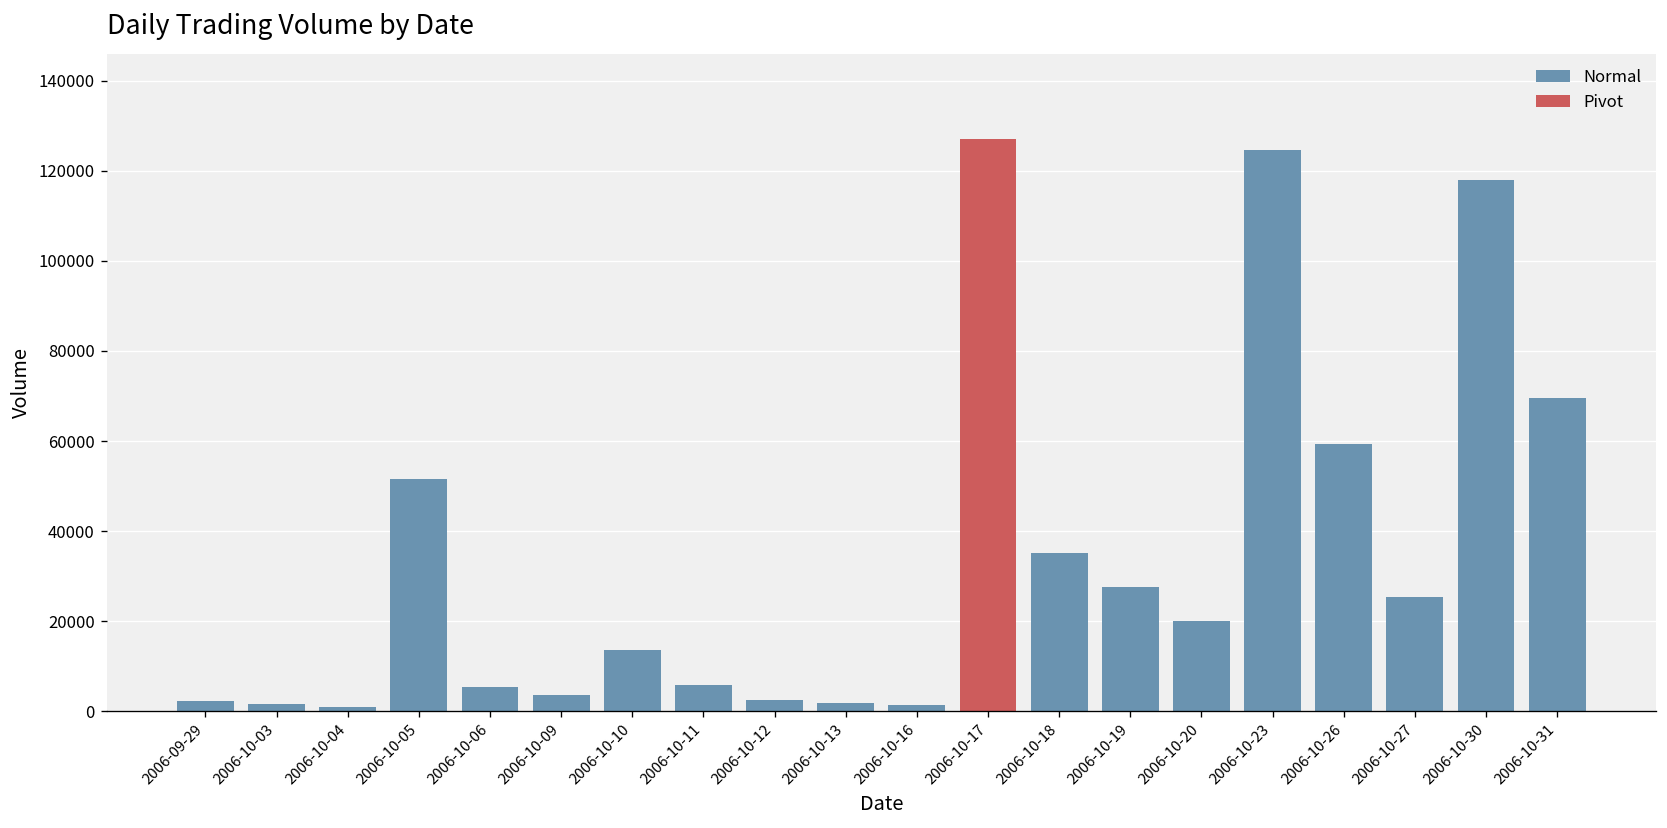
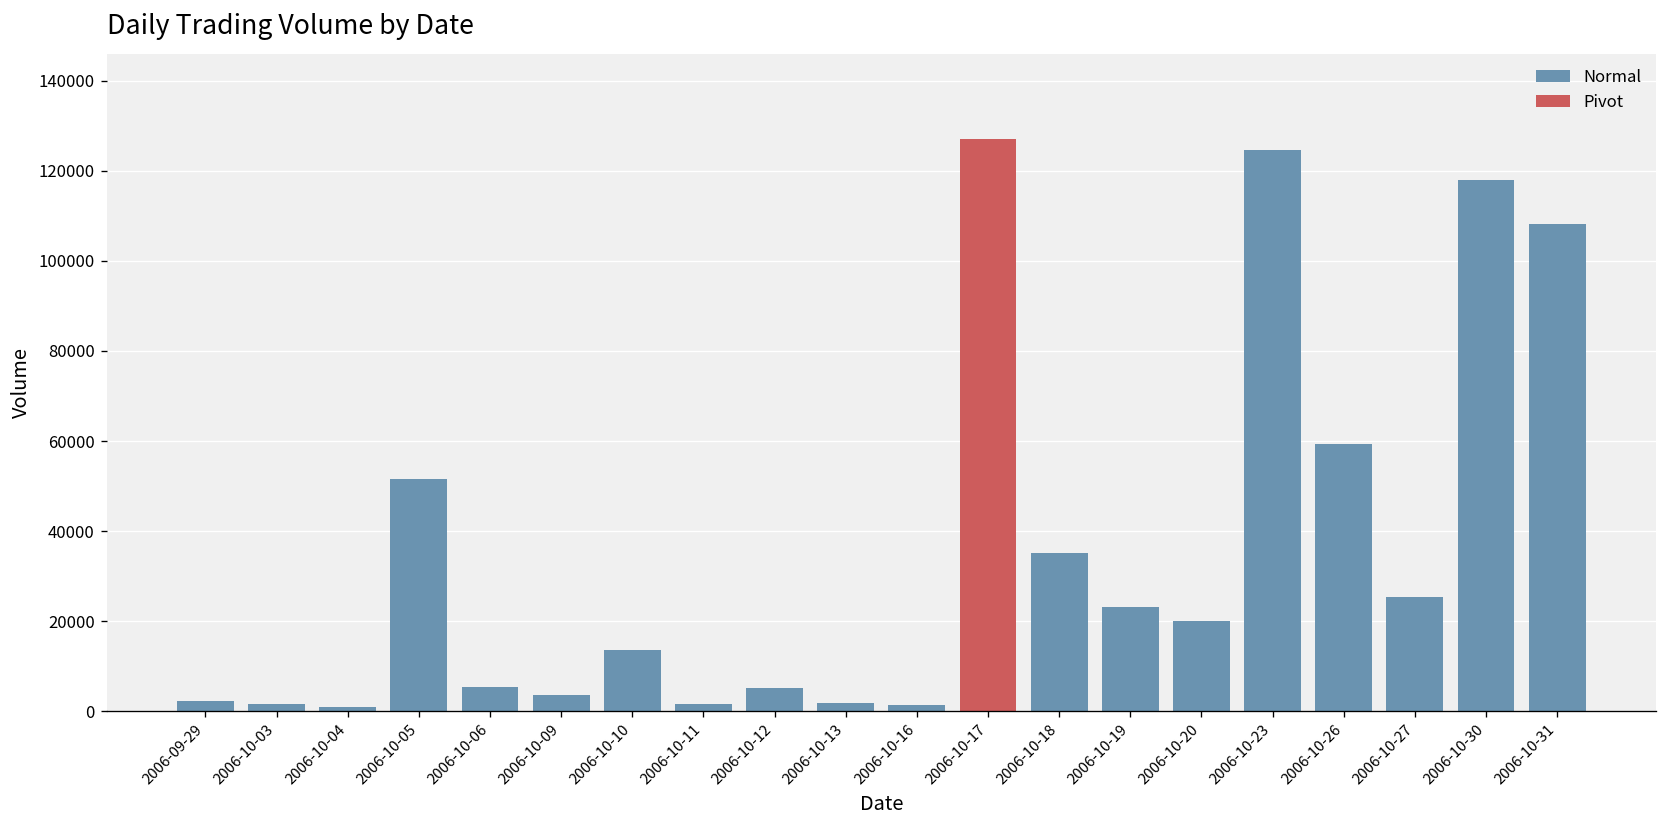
2006-10-11: 6000 -> 2000
2006-10-12: 2000 -> 5000
2006-10-19: 28000 -> 23000
2006-10-31: 69000 -> 108000
